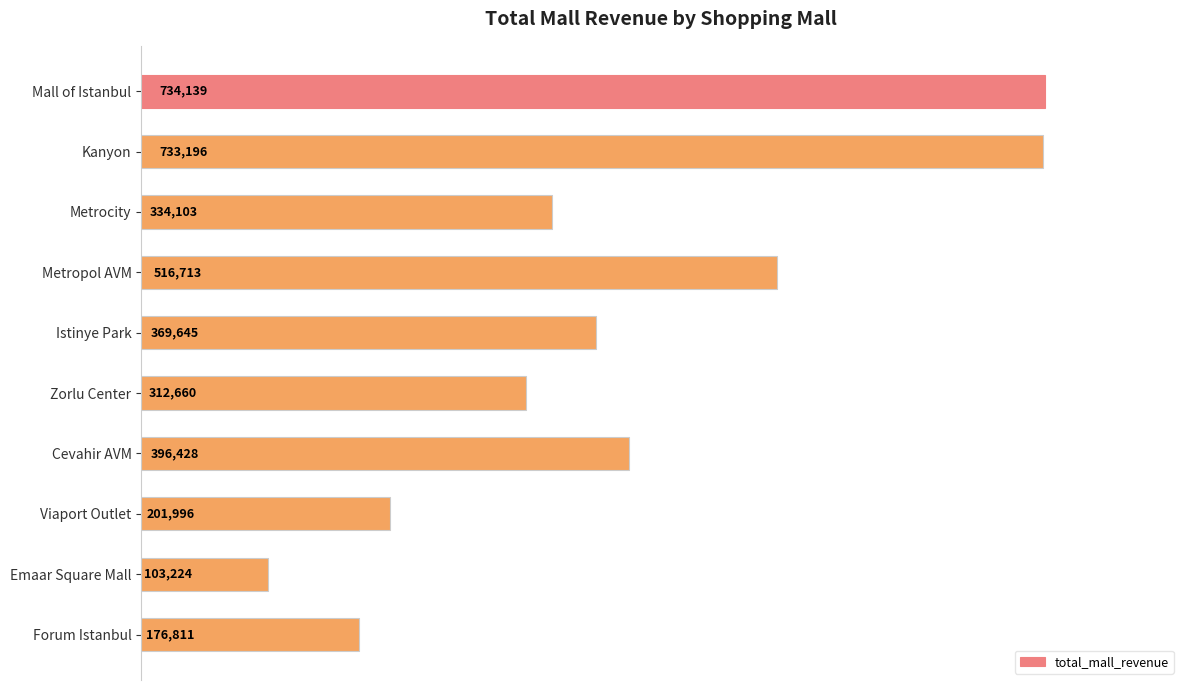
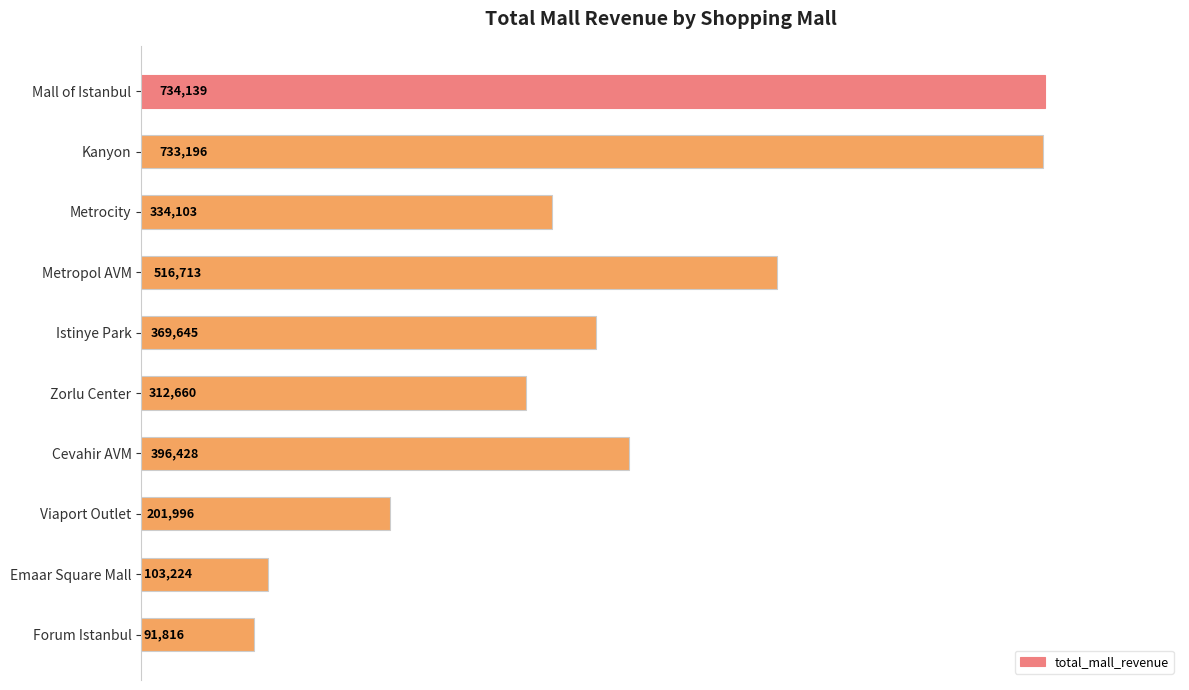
Forum Istanbul: 176,811 -> 91,816
